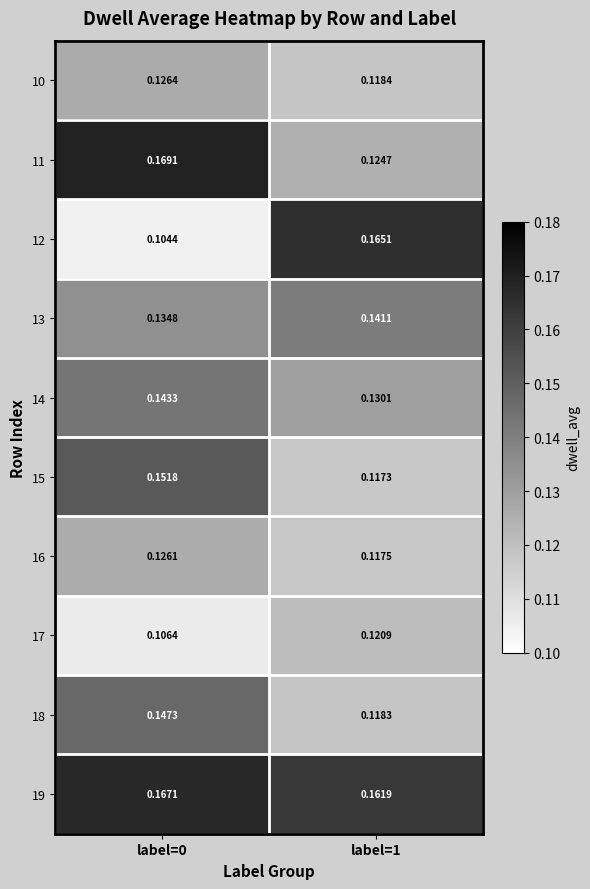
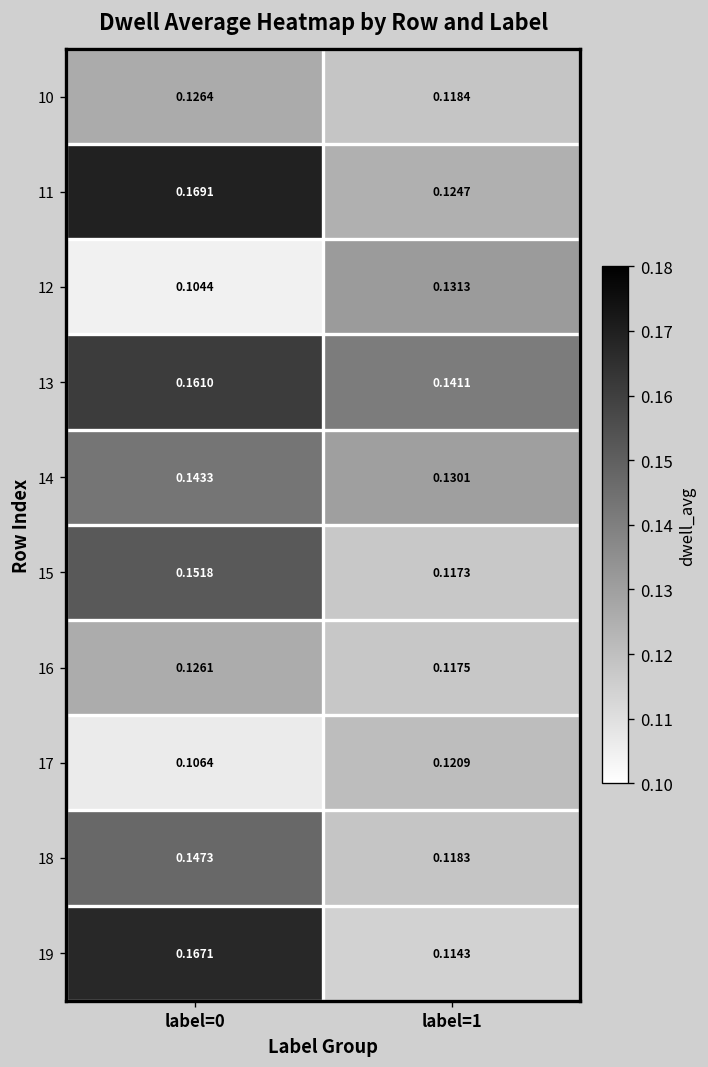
12, label=1: 0.1651 -> 0.1313
13, label=0: 0.1348 -> 0.1610
19, label=1: 0.1619 -> 0.1143
